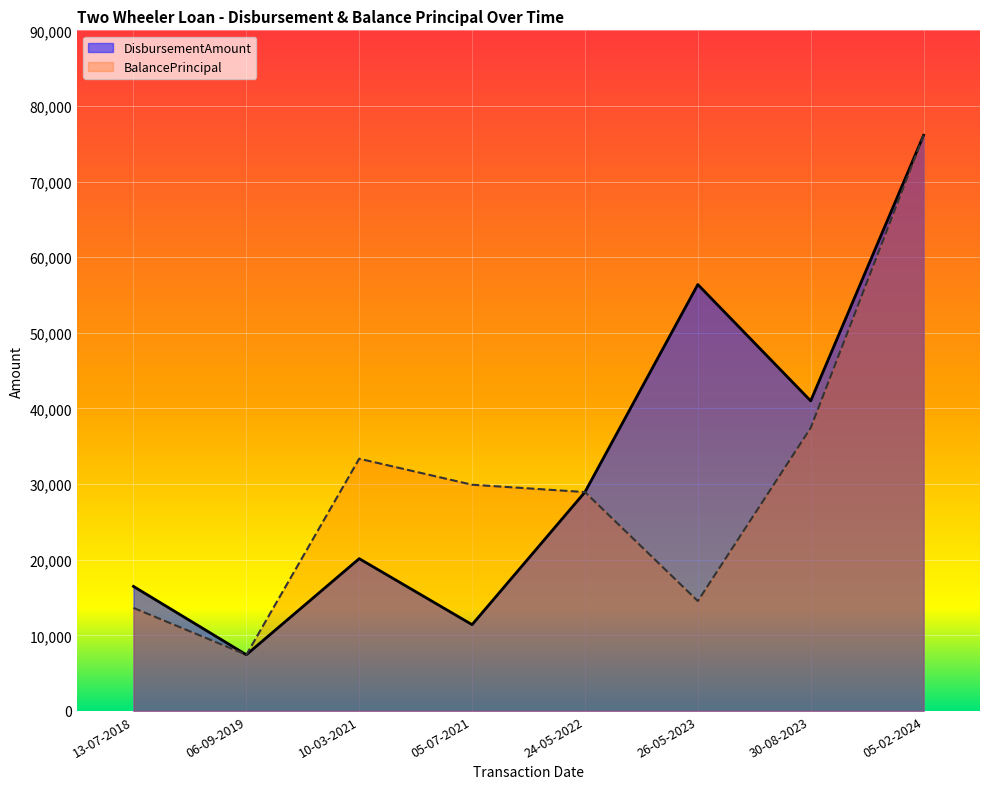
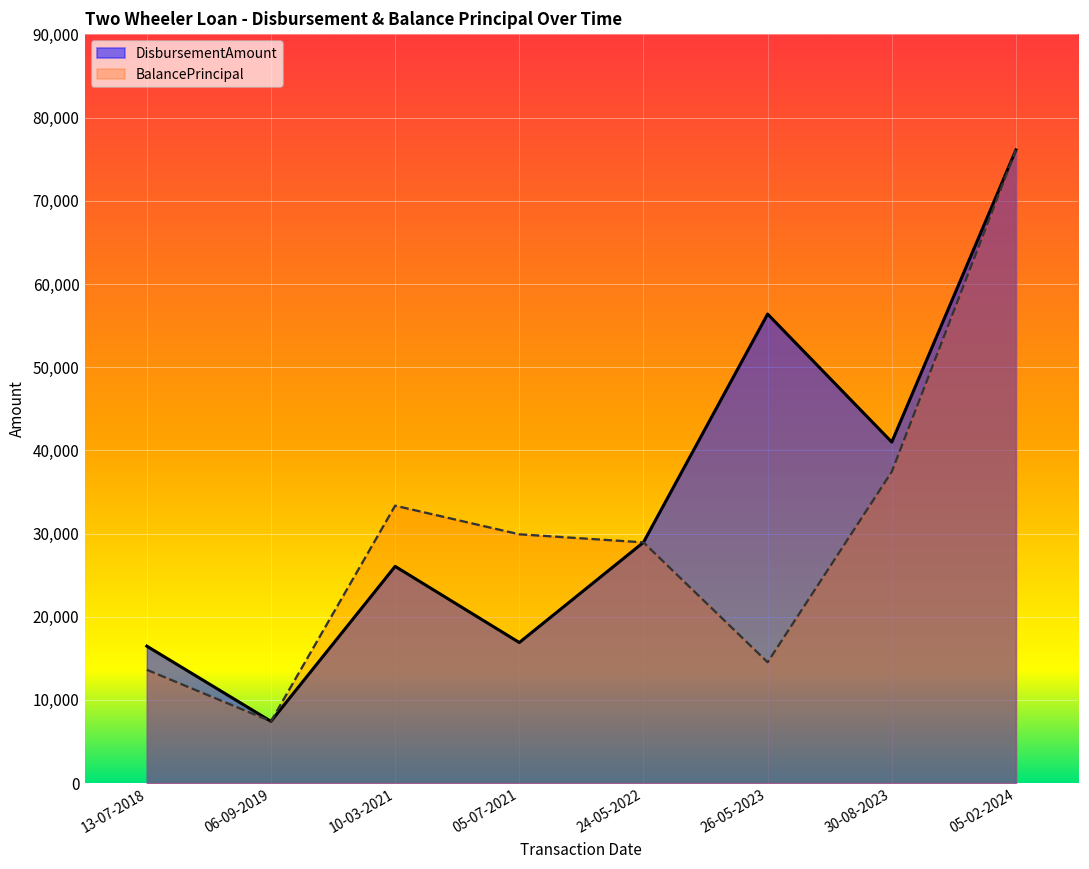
DisbursementAmount, 10-03-2021: 20,000 -> 26,000
DisbursementAmount, 05-07-2021: 11,000 -> 17,000
